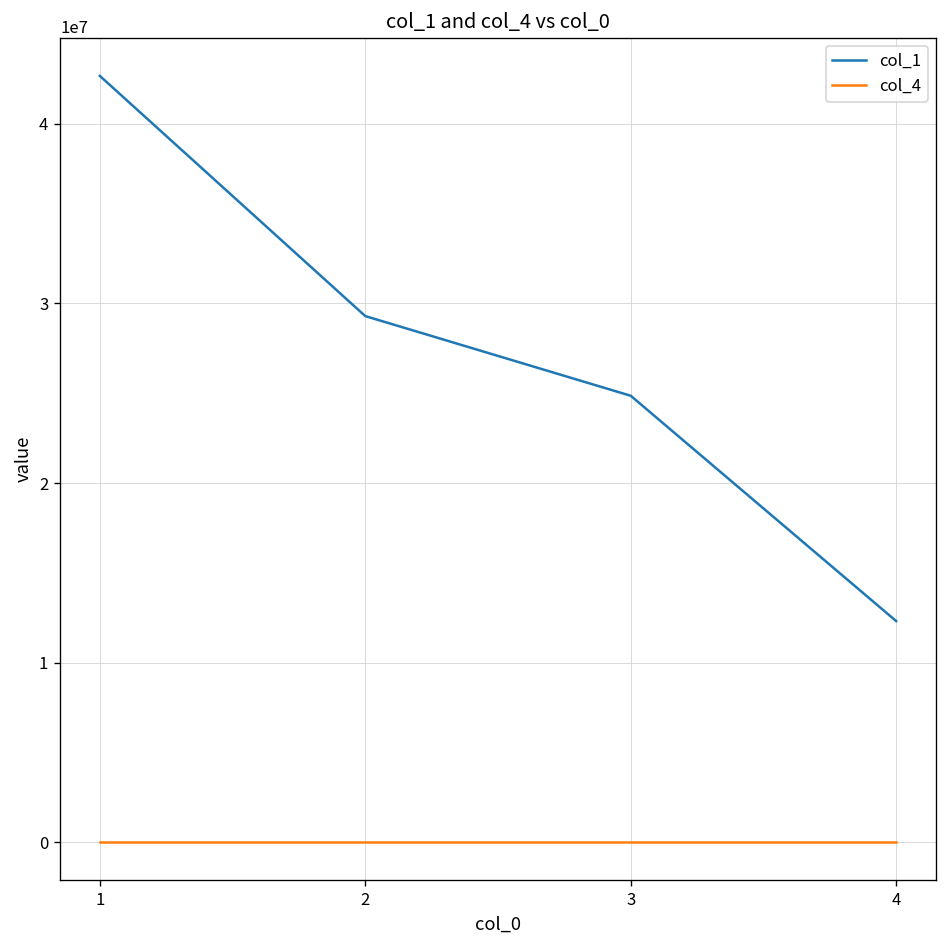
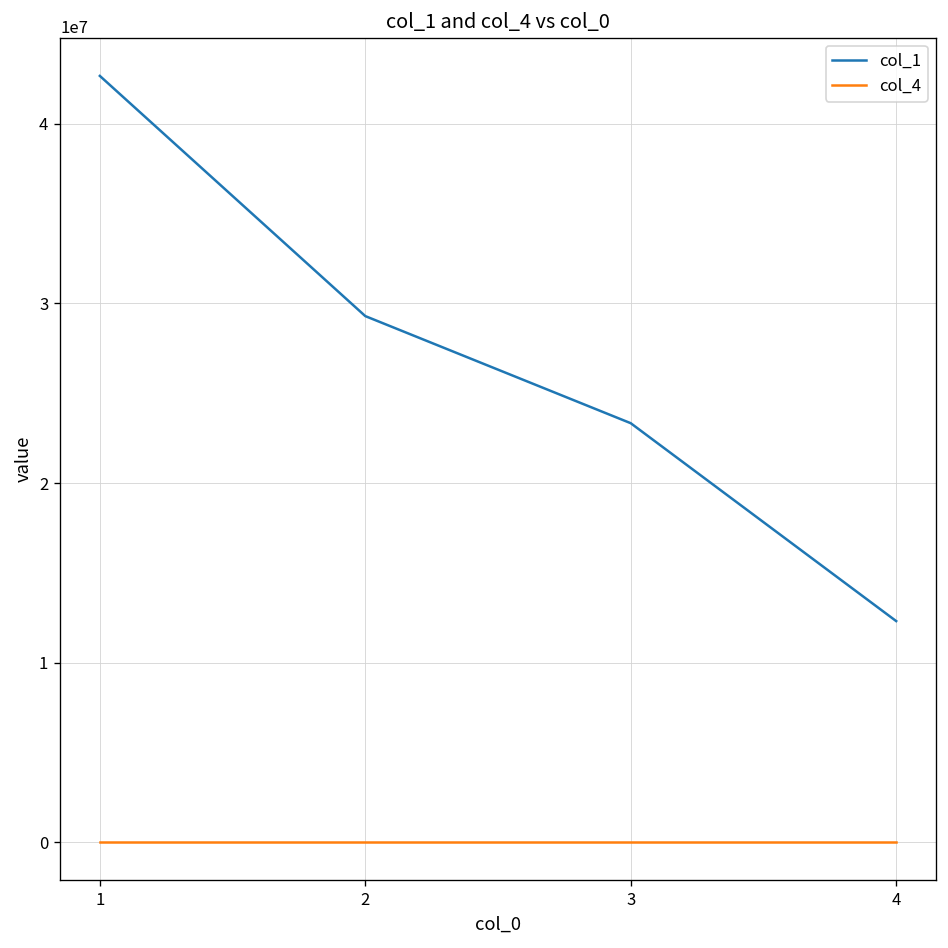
col_1, 3: 24900000 -> 23300000
